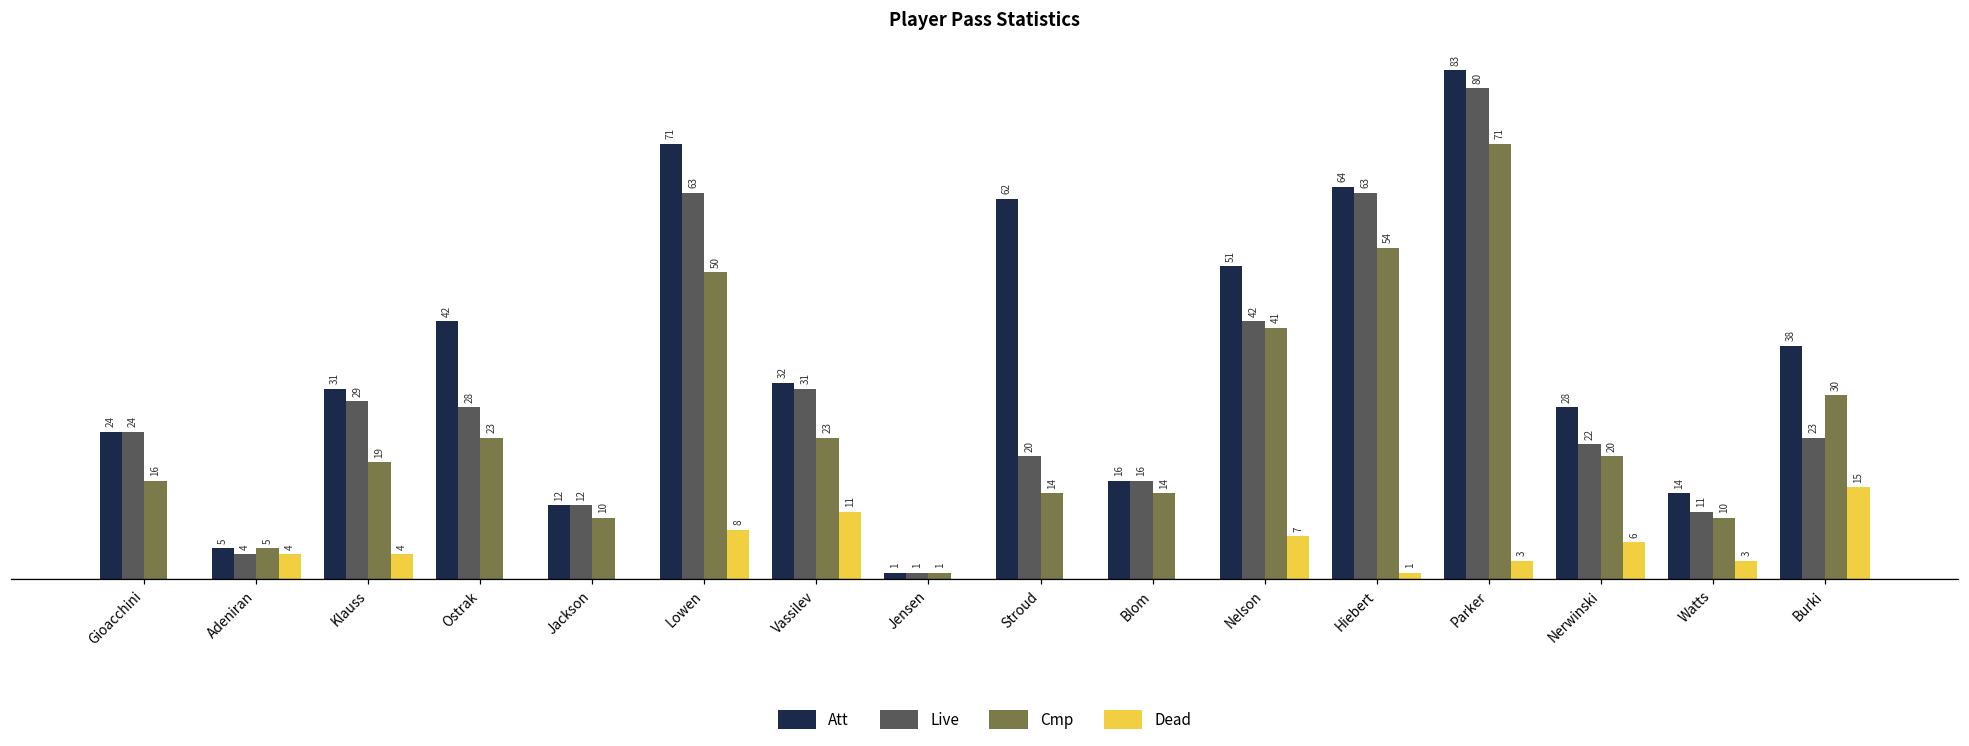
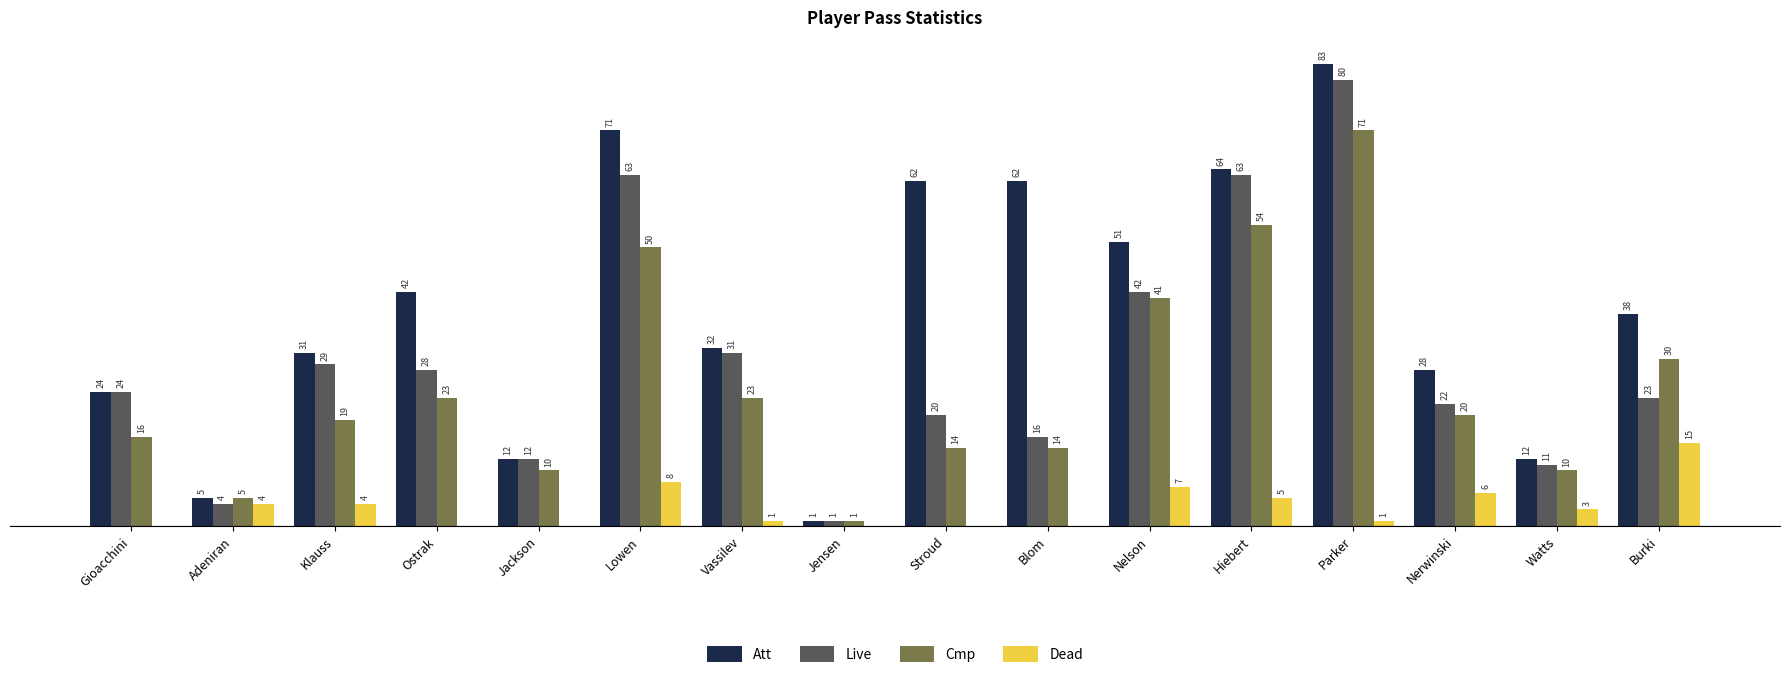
Dead, Vassilev: 11 -> 1
Att, Blom: 16 -> 62
Dead, Hiebert: 1 -> 5
Dead, Parker: 3 -> 1
Att, Watts: 14 -> 12
